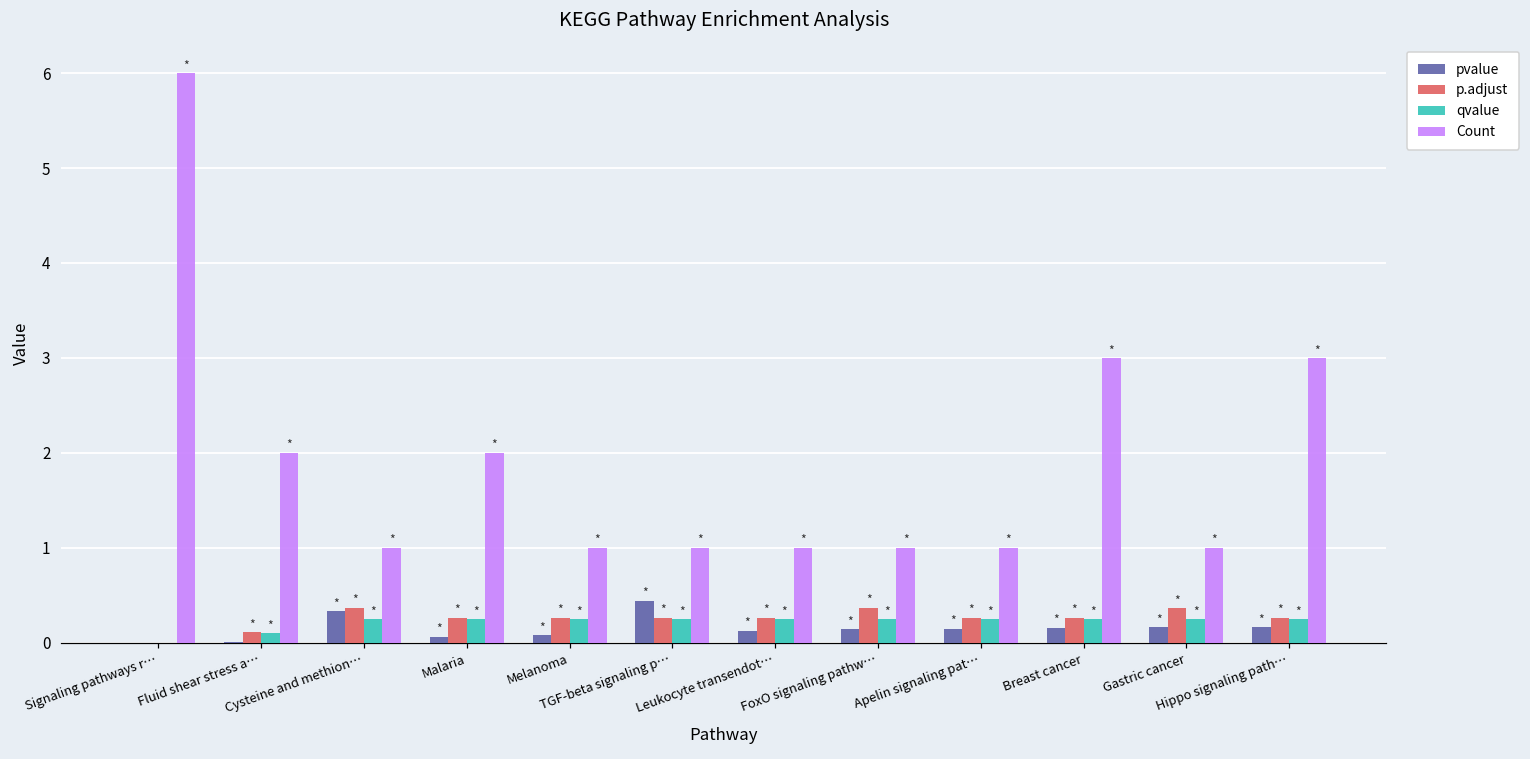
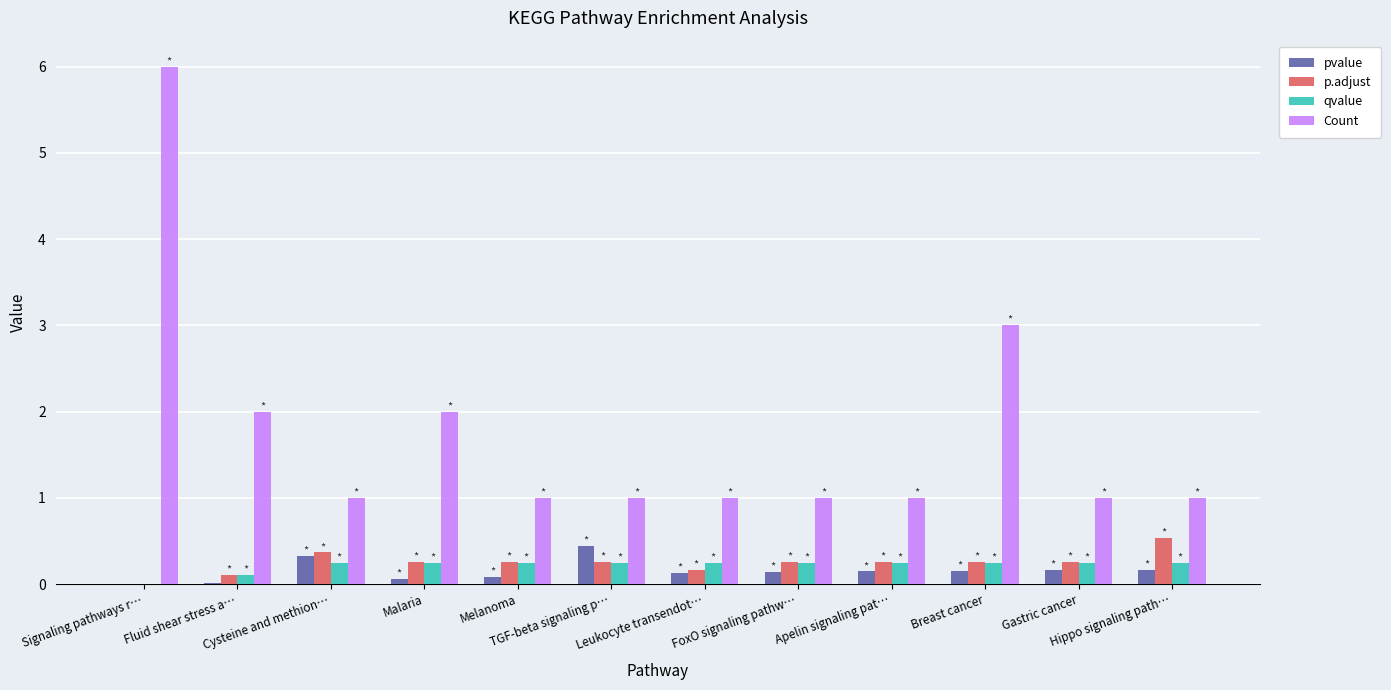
p.adjust, Leukocyte transendot…: 0.3 -> 0.2
p.adjust, FoxO signaling pathw…: 0.4 -> 0.3
p.adjust, Gastric cancer: 0.4 -> 0.3
p.adjust, Hippo signaling path…: 0.3 -> 0.5
Count, Hippo signaling path…: 3 -> 1
